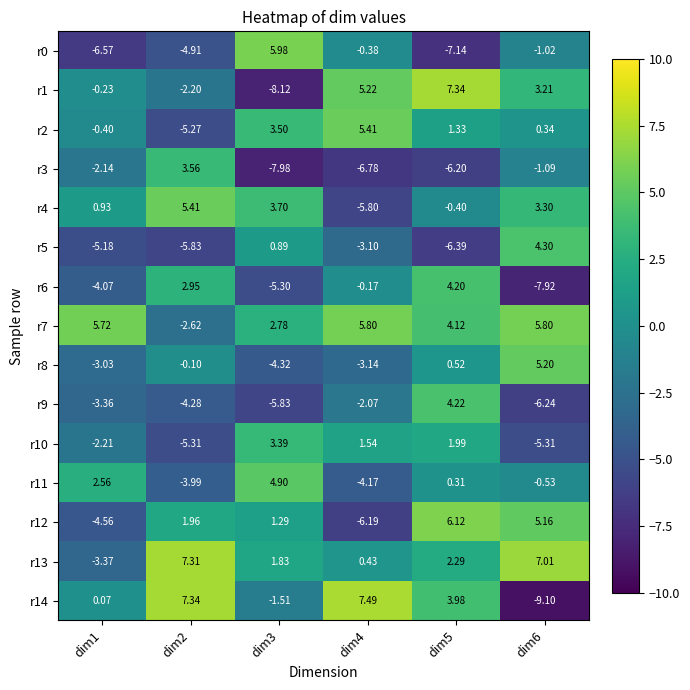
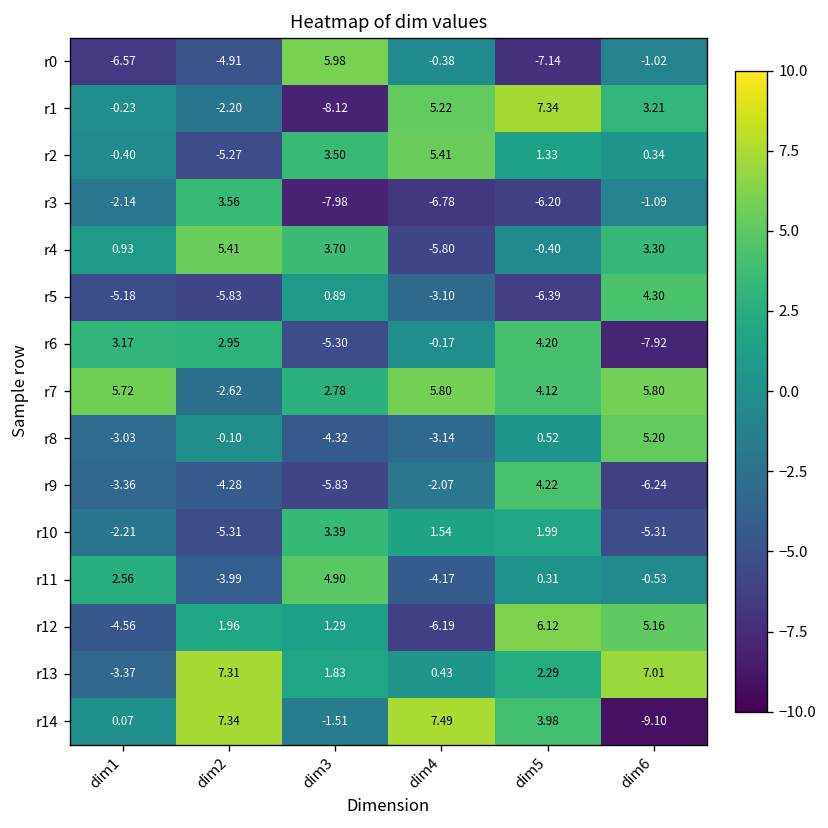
r6, dim1: -4.07 -> 3.17
